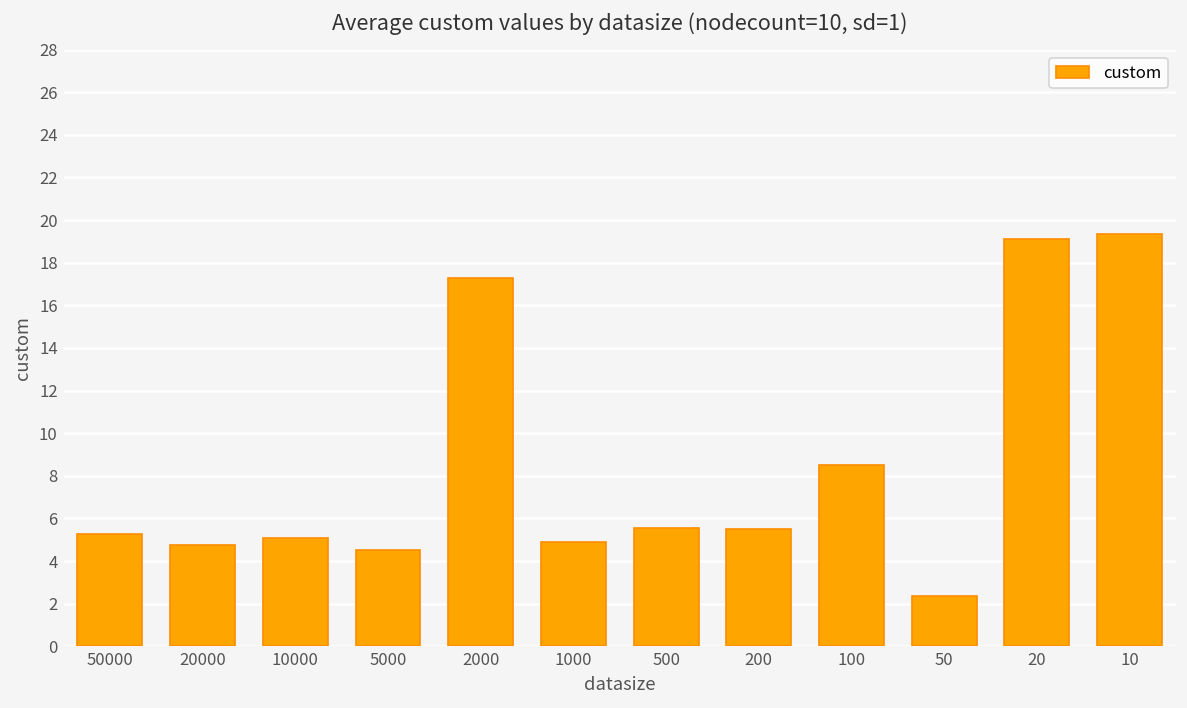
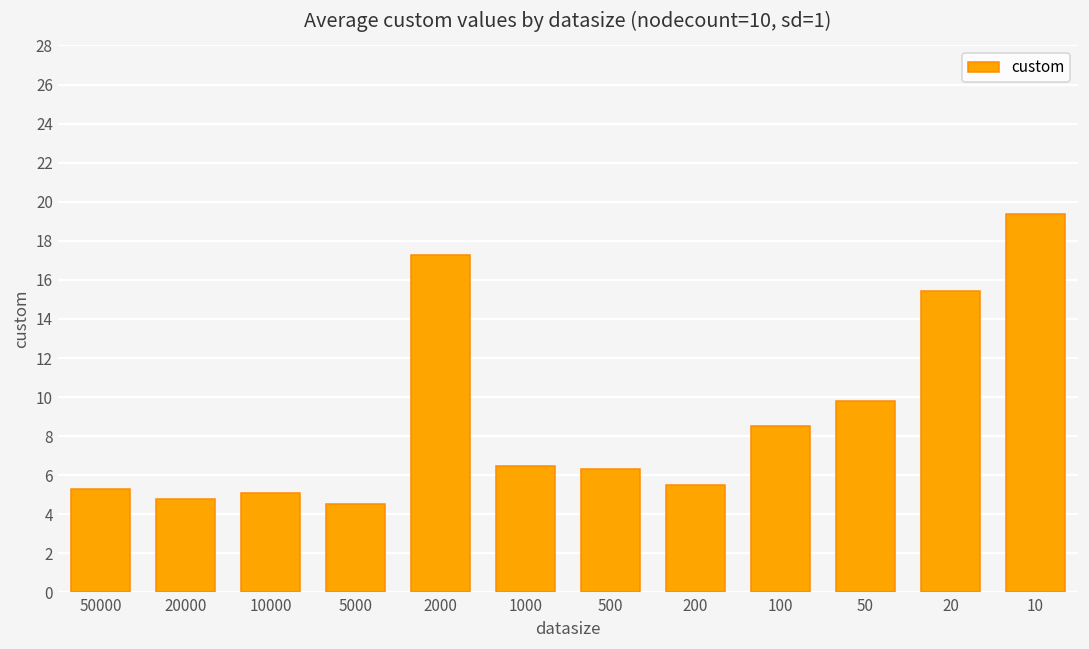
1000: 4.9 -> 6.5
500: 5.6 -> 6.3
50: 2.4 -> 9.8
20: 19.1 -> 15.4
